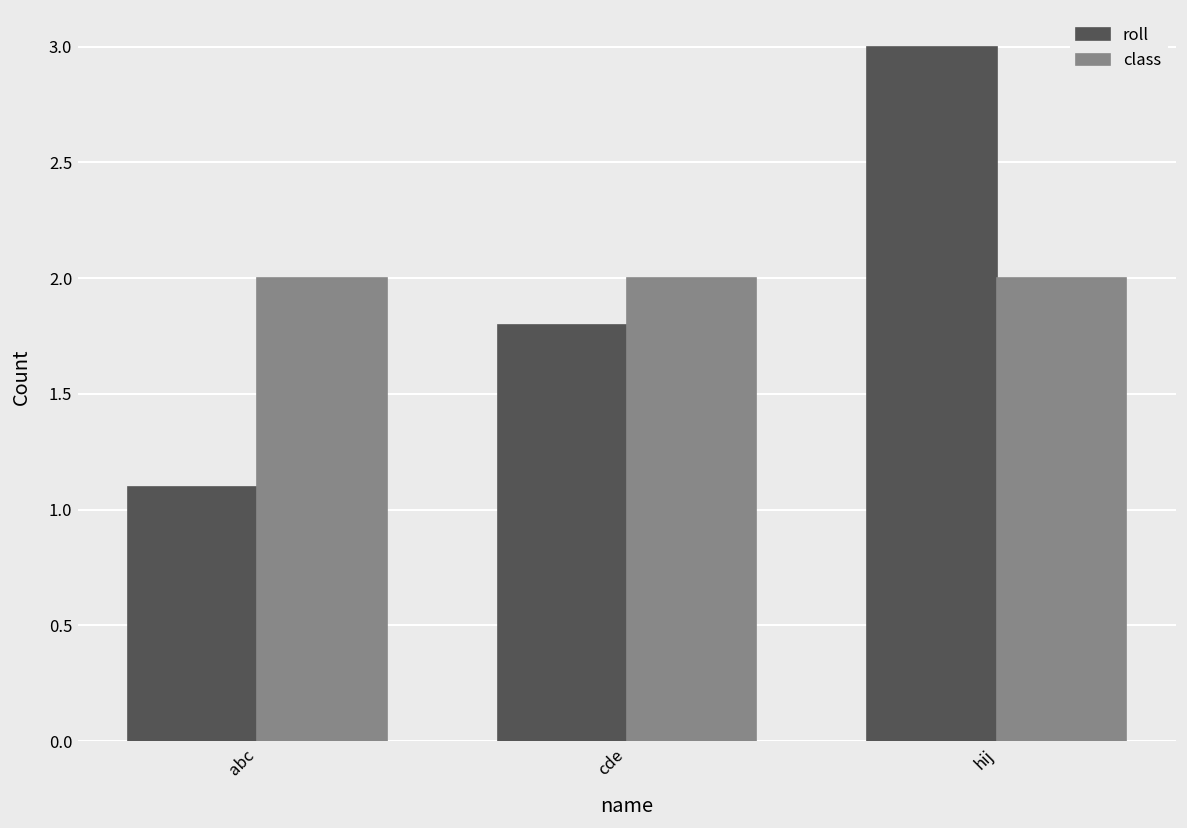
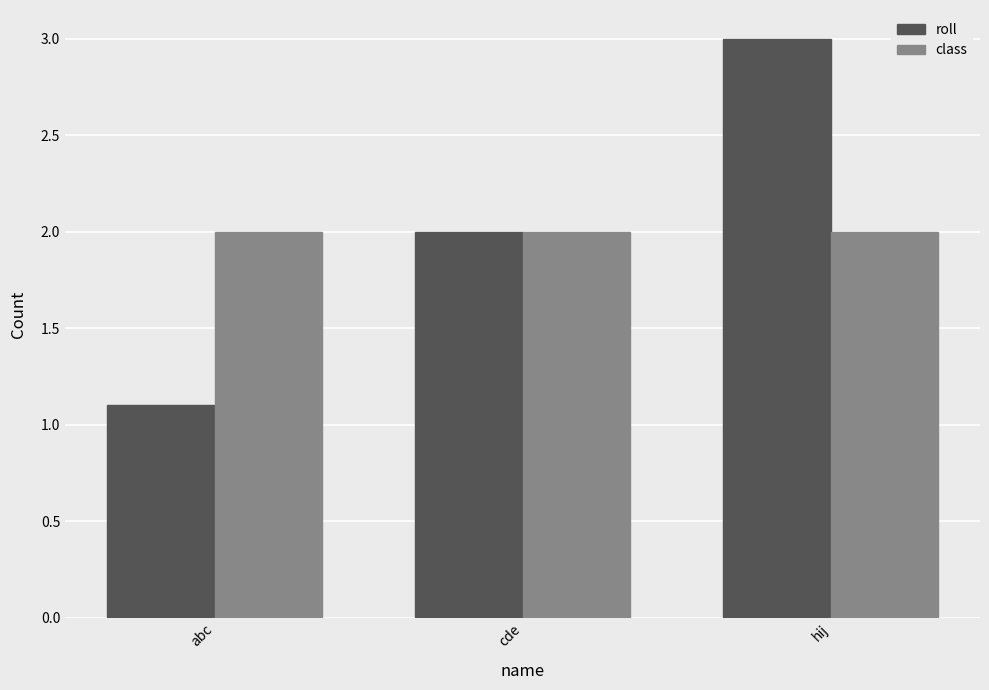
roll, cde: 1.8 -> 2.0
